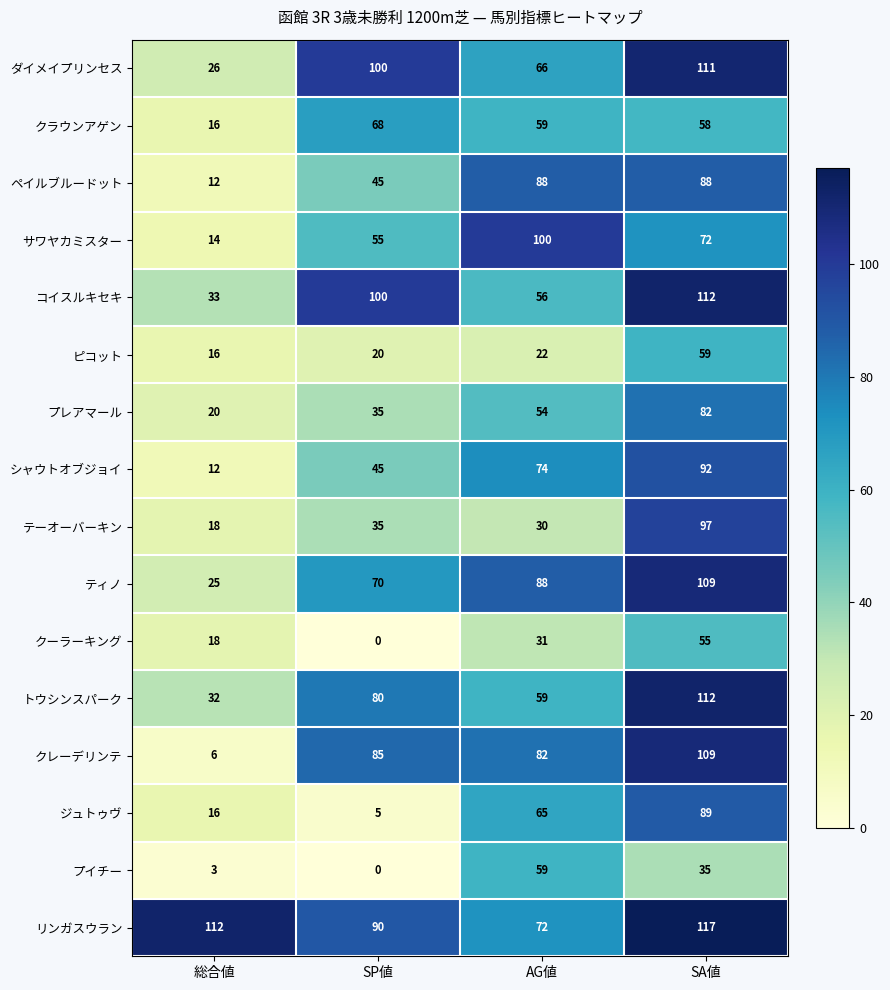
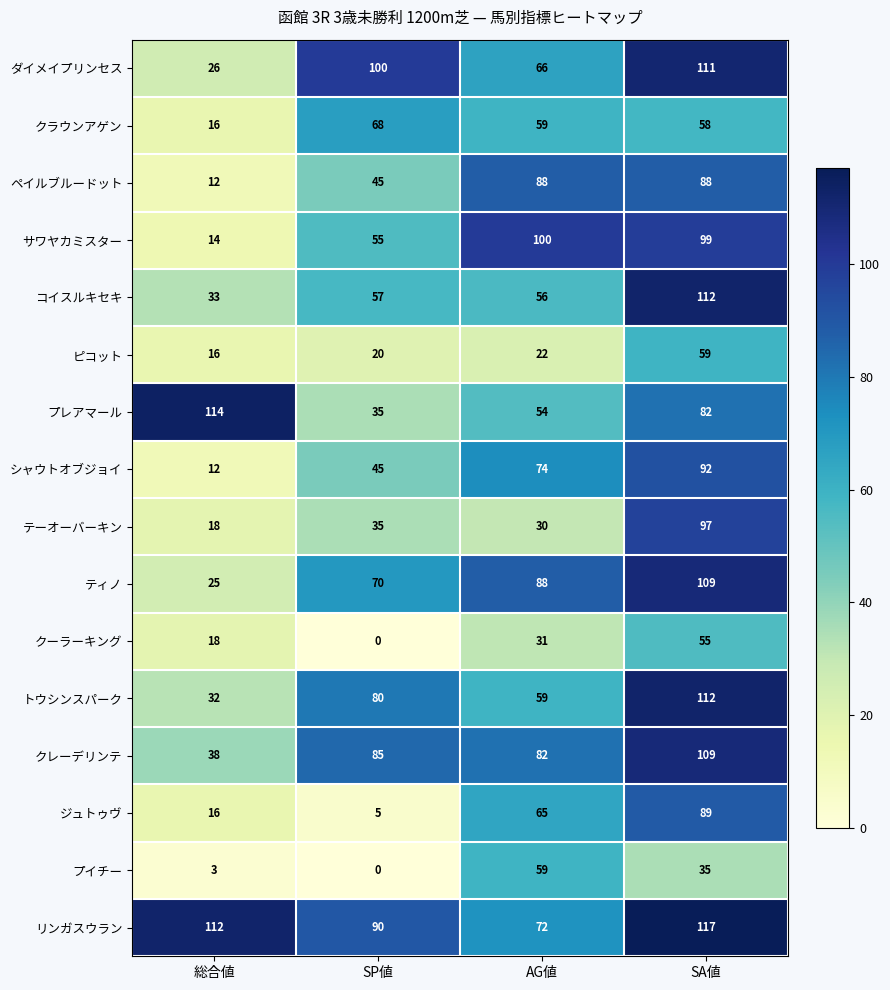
サワヤカミスター, SA値: 72 -> 99
コイスルキセキ, SP値: 100 -> 57
プレアマール, 総合値: 20 -> 114
クレーデリンテ, 総合値: 6 -> 38
